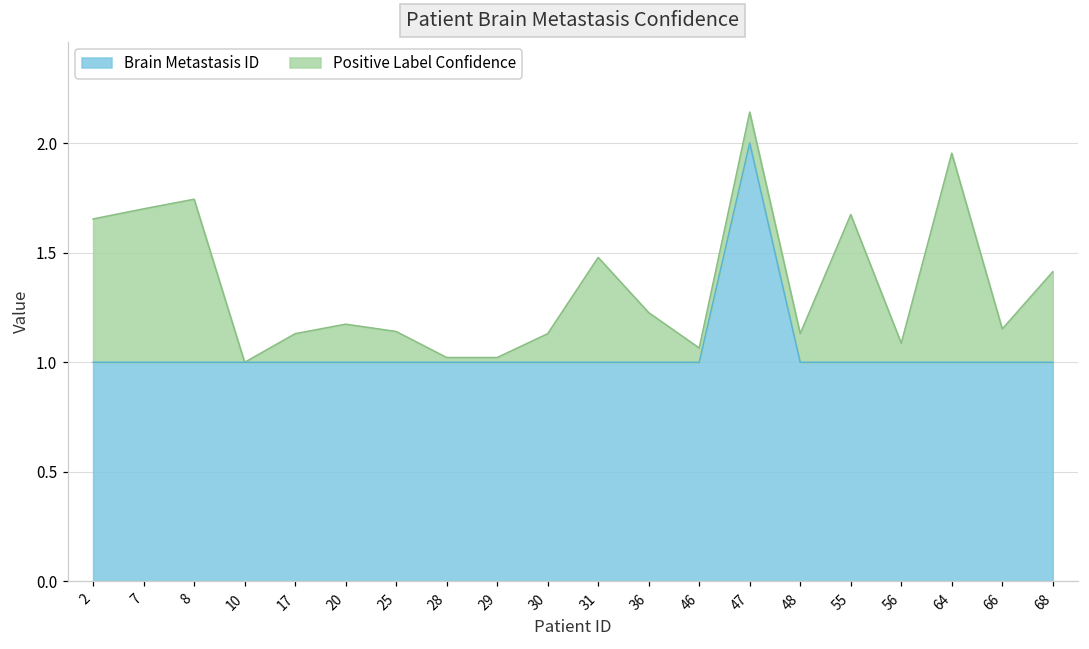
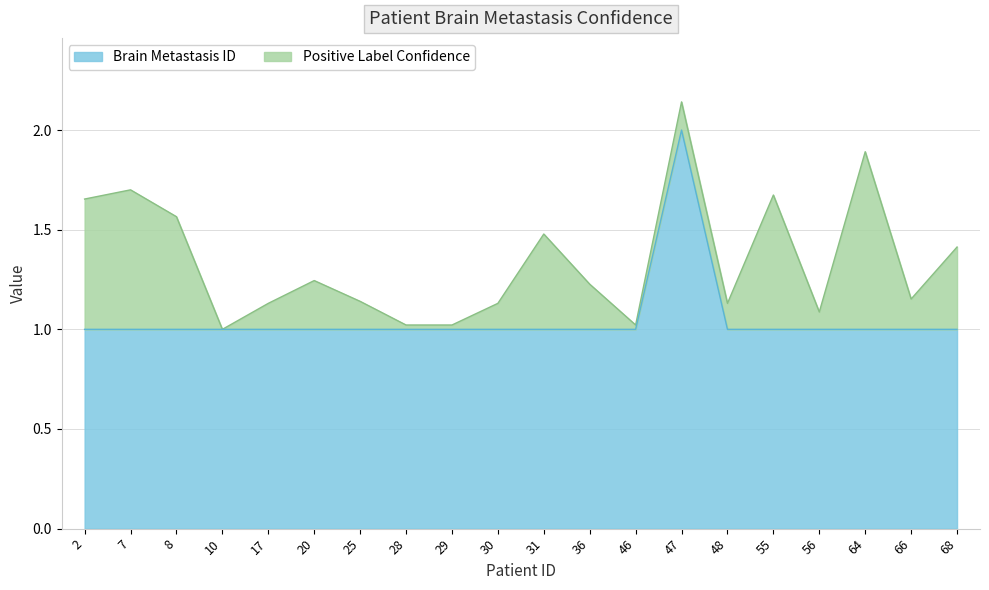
Positive Label Confidence, 8: 0.74 -> 0.57
Positive Label Confidence, 20: 0.17 -> 0.24
Positive Label Confidence, 46: 0.07 -> 0.02
Positive Label Confidence, 64: 0.95 -> 0.89
